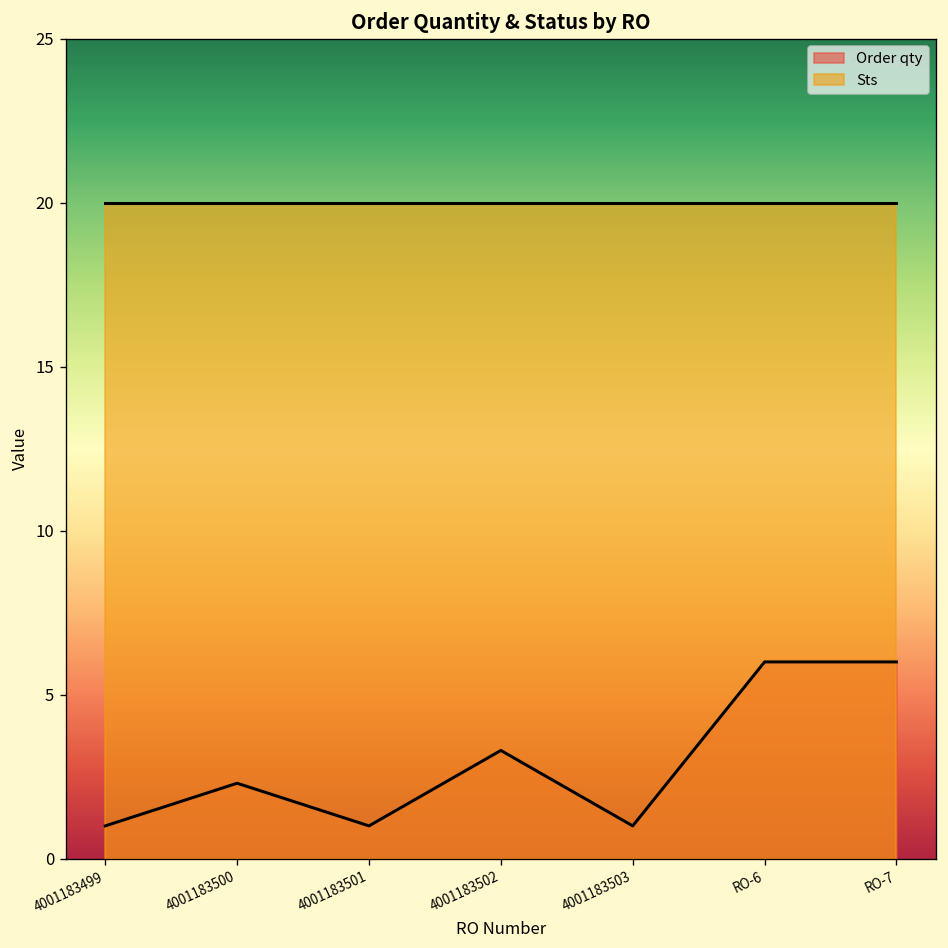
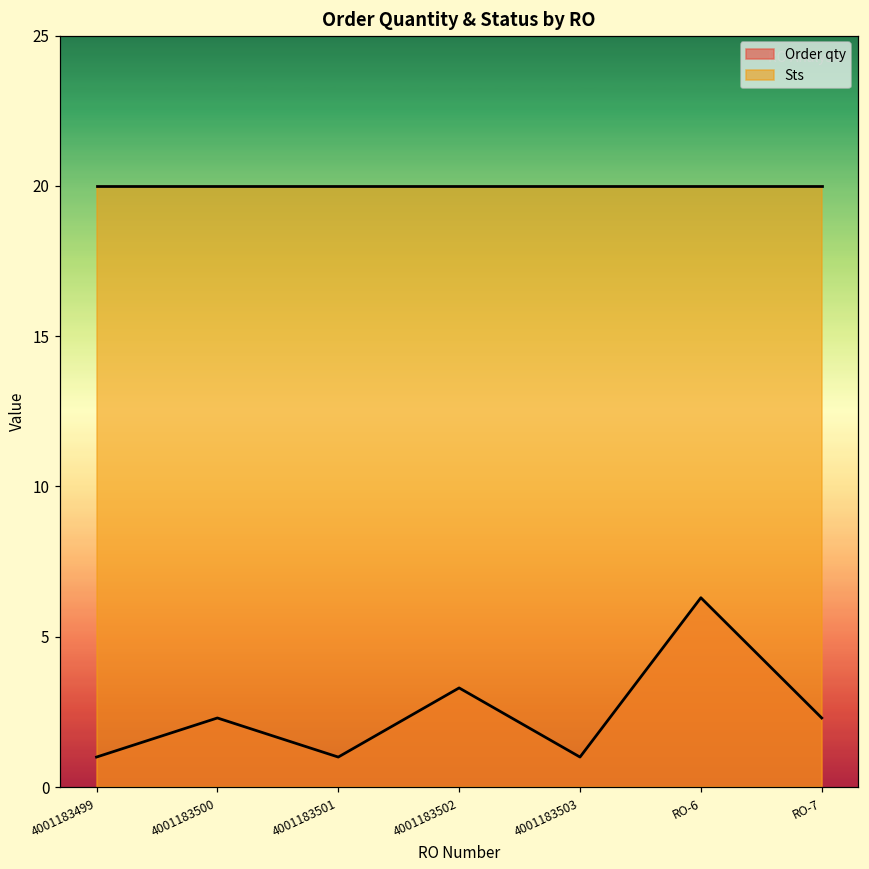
Order qty, RO-6: 6.0 -> 6.3
Order qty, RO-7: 6.0 -> 2.3
